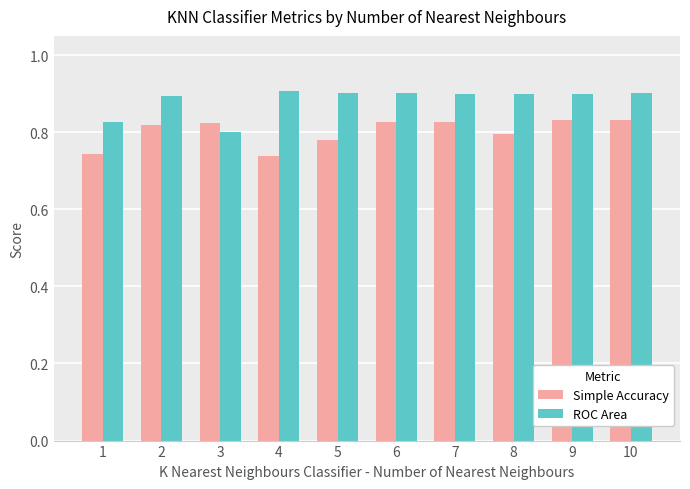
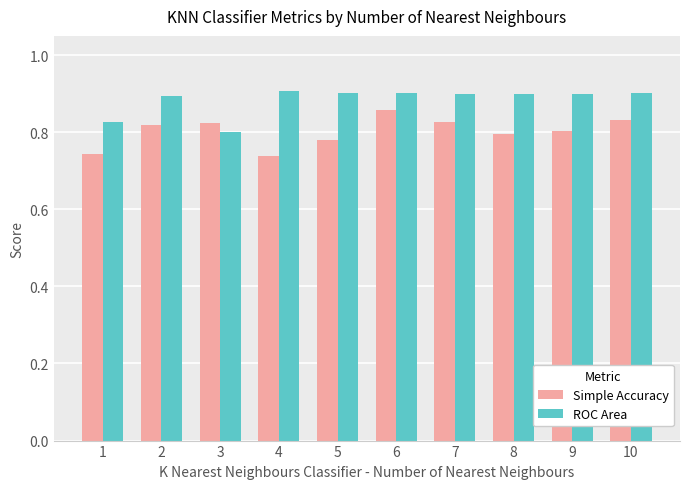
Simple Accuracy, 6: 0.83 -> 0.86
Simple Accuracy, 9: 0.83 -> 0.80
